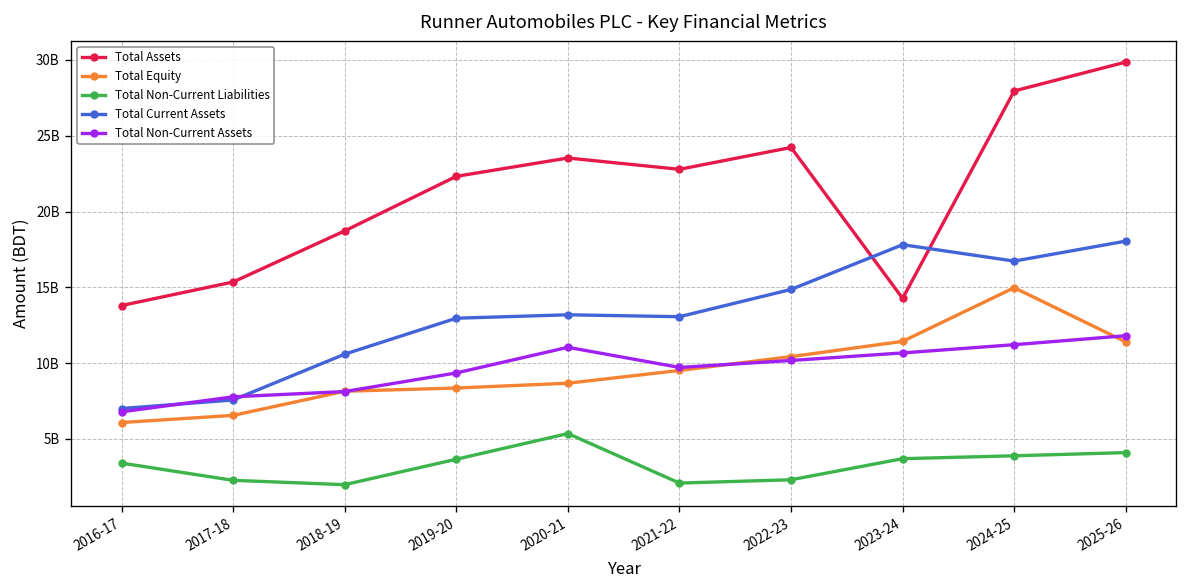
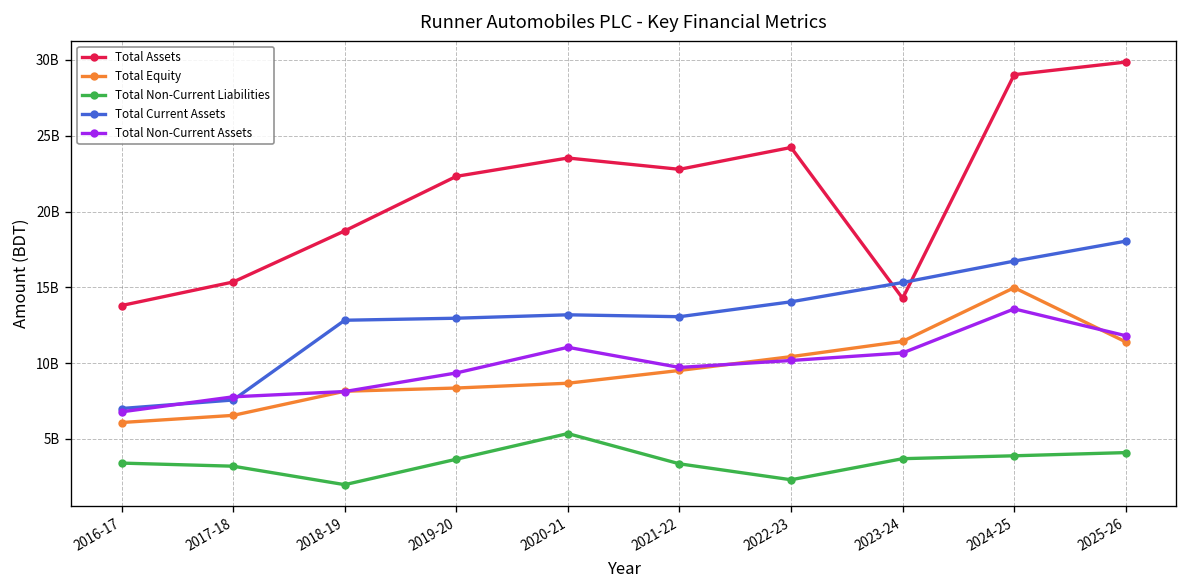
Total Non-Current Liabilities, 2017-18: 2300000000 -> 3200000000
Total Current Assets, 2018-19: 10600000000 -> 12800000000
Total Non-Current Liabilities, 2021-22: 2100000000 -> 3400000000
Total Current Assets, 2022-23: 14900000000 -> 14000000000
Total Current Assets, 2023-24: 17800000000 -> 15300000000
Total Assets, 2024-25: 27900000000 -> 29000000000
Total Non-Current Assets, 2024-25: 11200000000 -> 13600000000
